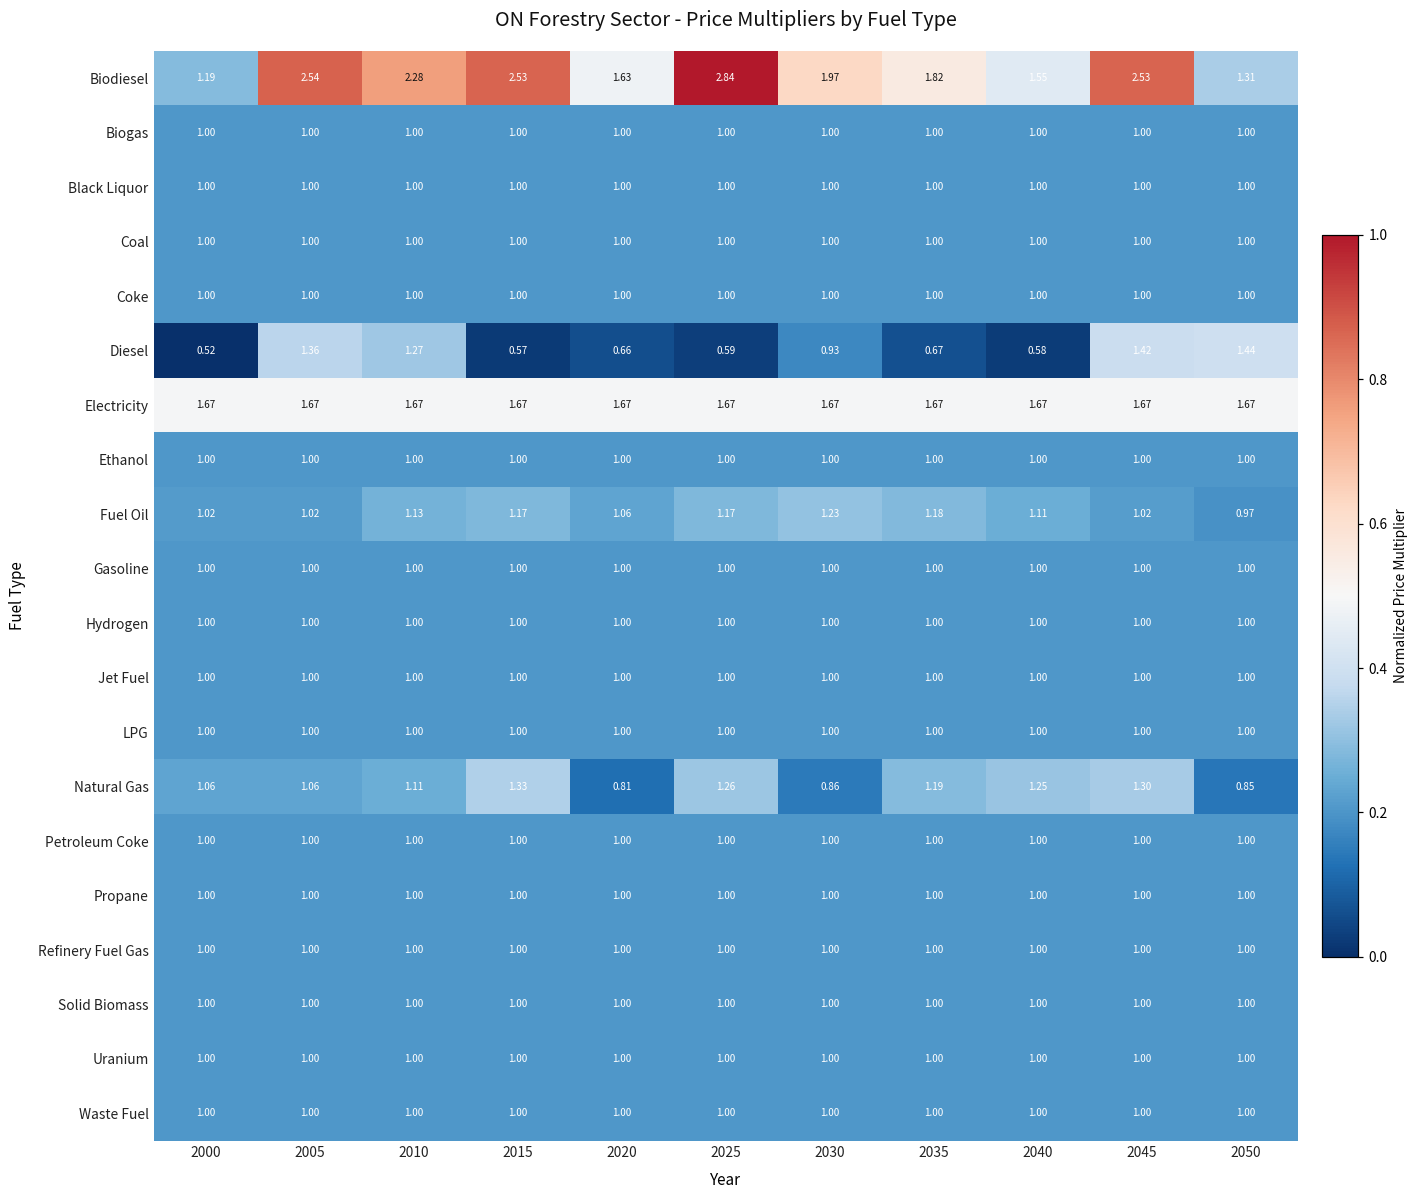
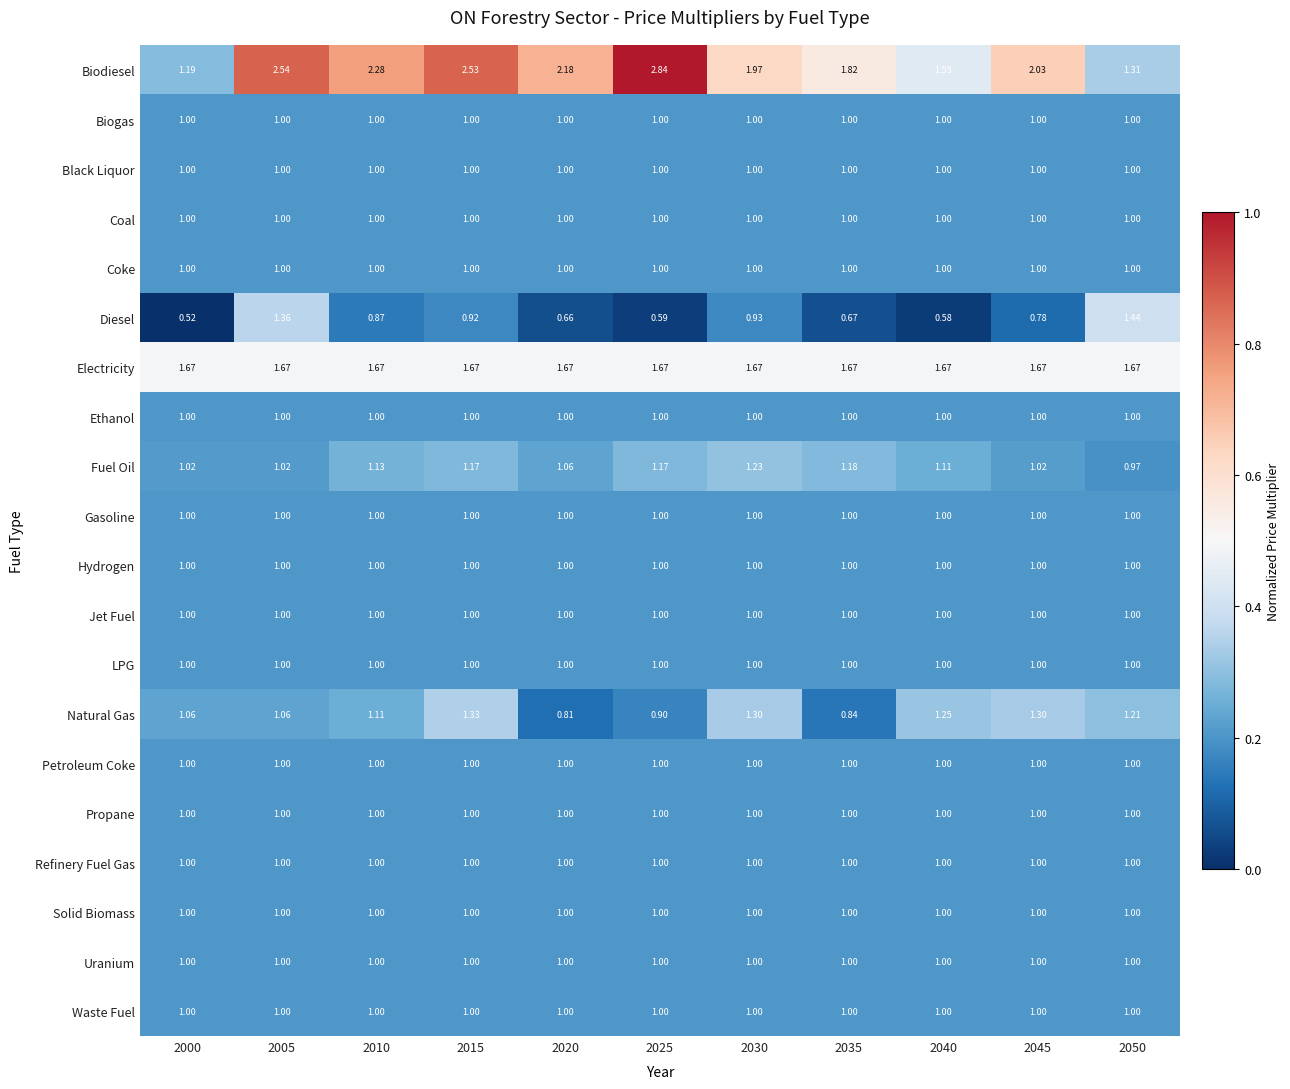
Biodiesel, 2020: 1.63 -> 2.18
Biodiesel, 2045: 2.53 -> 2.03
Diesel, 2010: 1.27 -> 0.87
Diesel, 2015: 0.57 -> 0.92
Diesel, 2045: 1.42 -> 0.78
Natural Gas, 2025: 1.26 -> 0.90
Natural Gas, 2030: 0.86 -> 1.30
Natural Gas, 2035: 1.19 -> 0.84
Natural Gas, 2050: 0.85 -> 1.21
